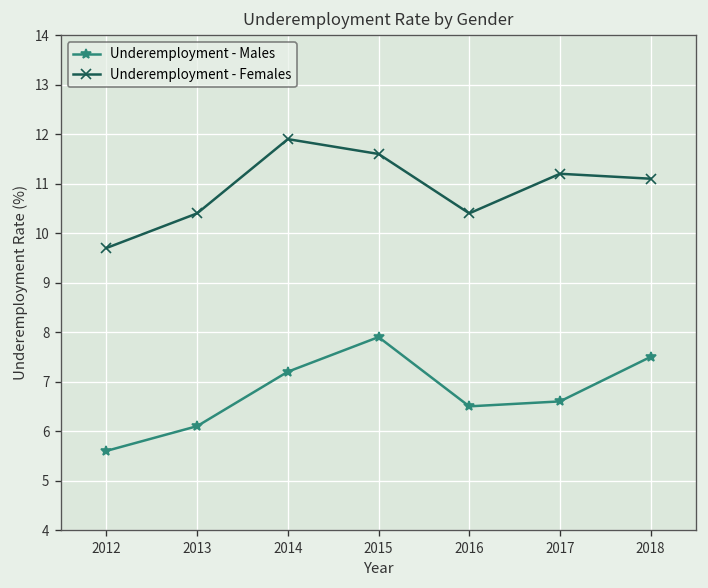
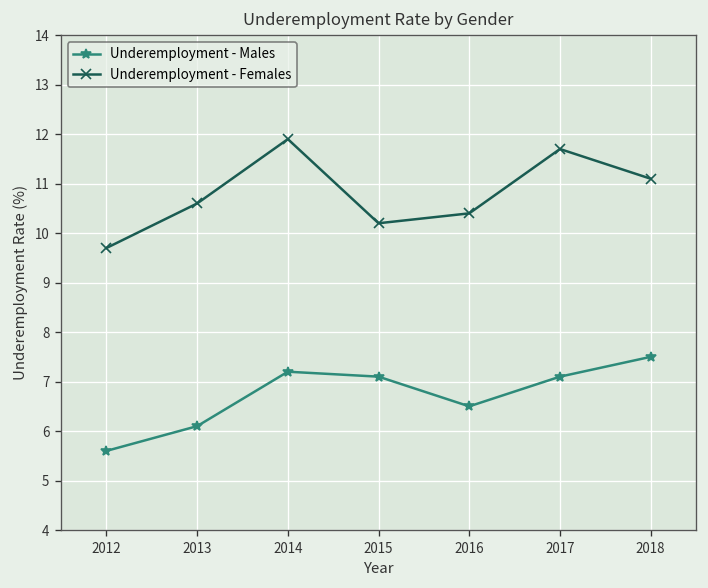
Underemployment - Females, 2013: 10.4 -> 10.6
Underemployment - Males, 2015: 7.9 -> 7.1
Underemployment - Females, 2015: 11.6 -> 10.2
Underemployment - Males, 2017: 6.6 -> 7.1
Underemployment - Females, 2017: 11.2 -> 11.7
